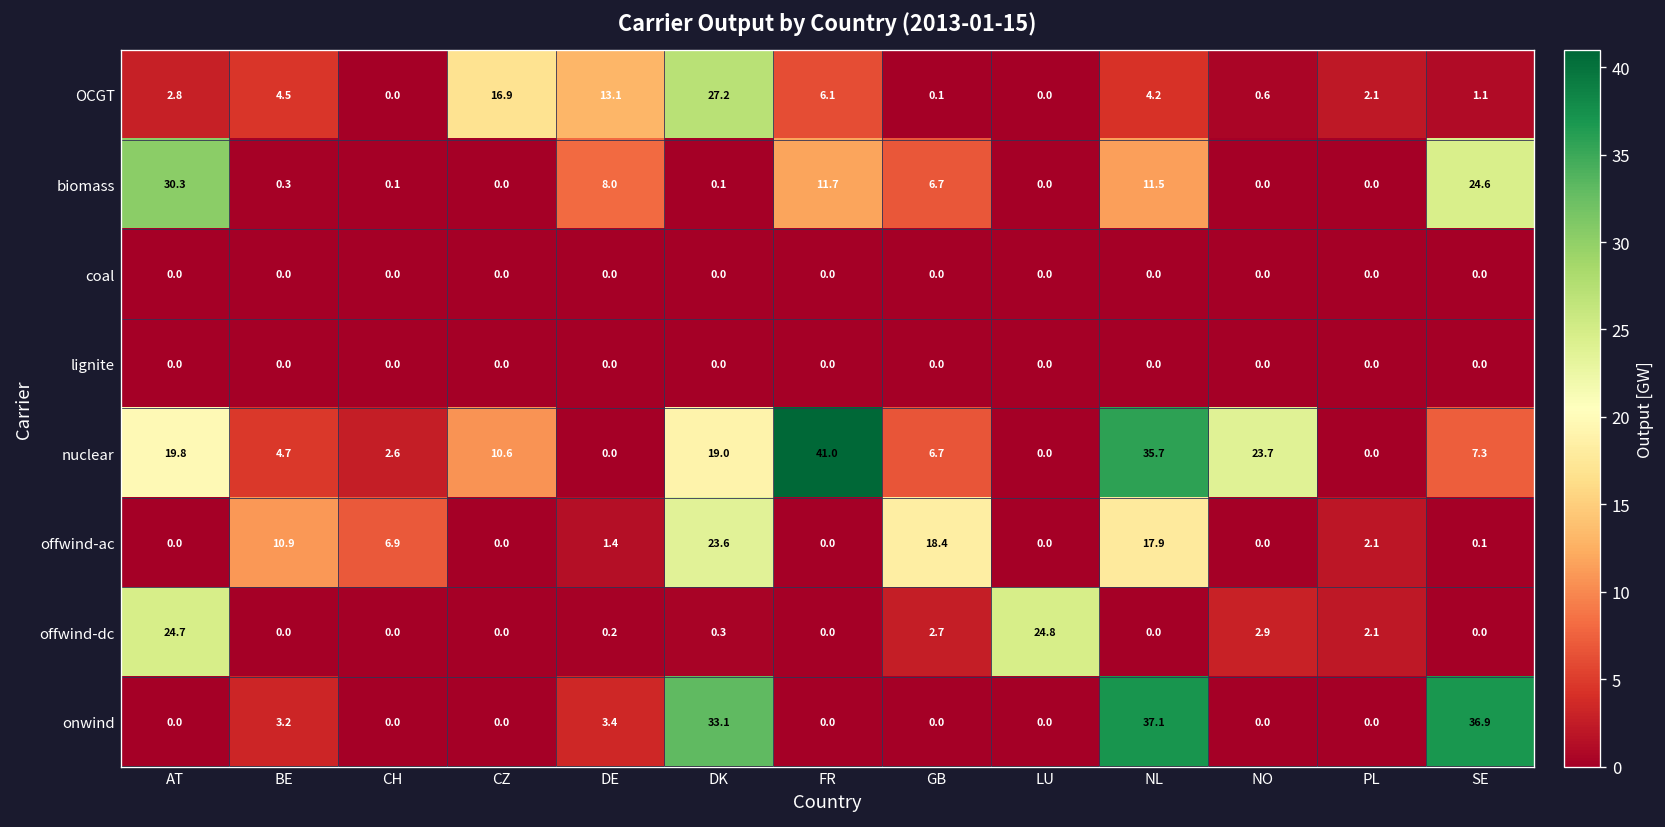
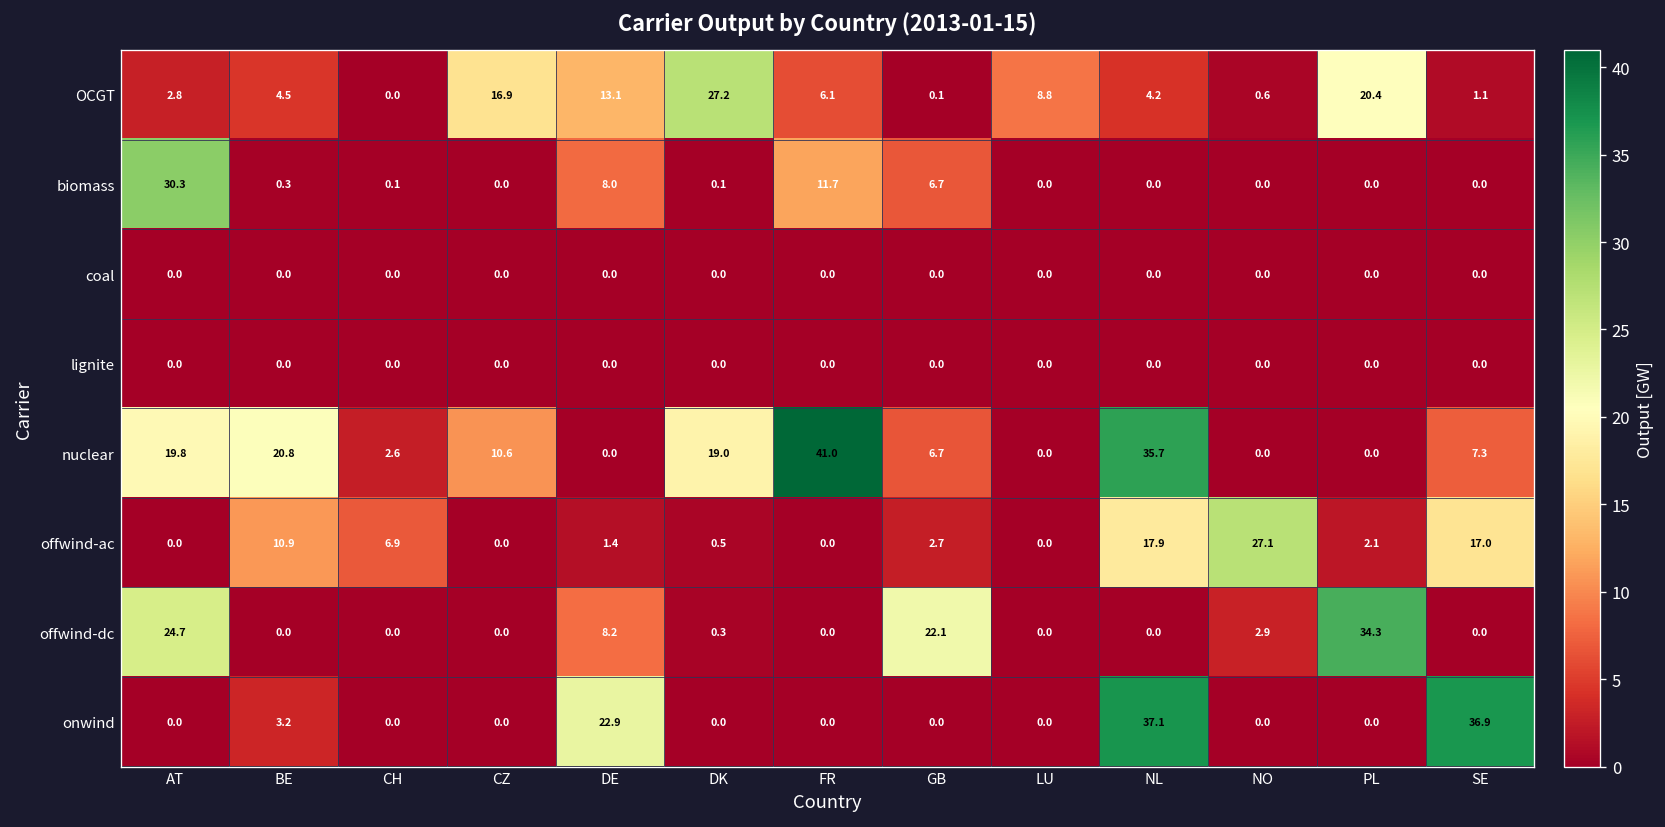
OCGT, LU: 0.0 -> 8.8
OCGT, PL: 2.1 -> 20.4
biomass, NL: 11.5 -> 0.0
biomass, SE: 24.6 -> 0.0
nuclear, BE: 4.7 -> 20.8
nuclear, NO: 23.7 -> 0.0
offwind-ac, DK: 23.6 -> 0.5
offwind-ac, GB: 18.4 -> 2.7
offwind-ac, NO: 0.0 -> 27.1
offwind-ac, SE: 0.1 -> 17.0
offwind-dc, DE: 0.2 -> 8.2
offwind-dc, GB: 2.7 -> 22.1
offwind-dc, LU: 24.8 -> 0.0
offwind-dc, PL: 2.1 -> 34.3
onwind, DE: 3.4 -> 22.9
onwind, DK: 33.1 -> 0.0
